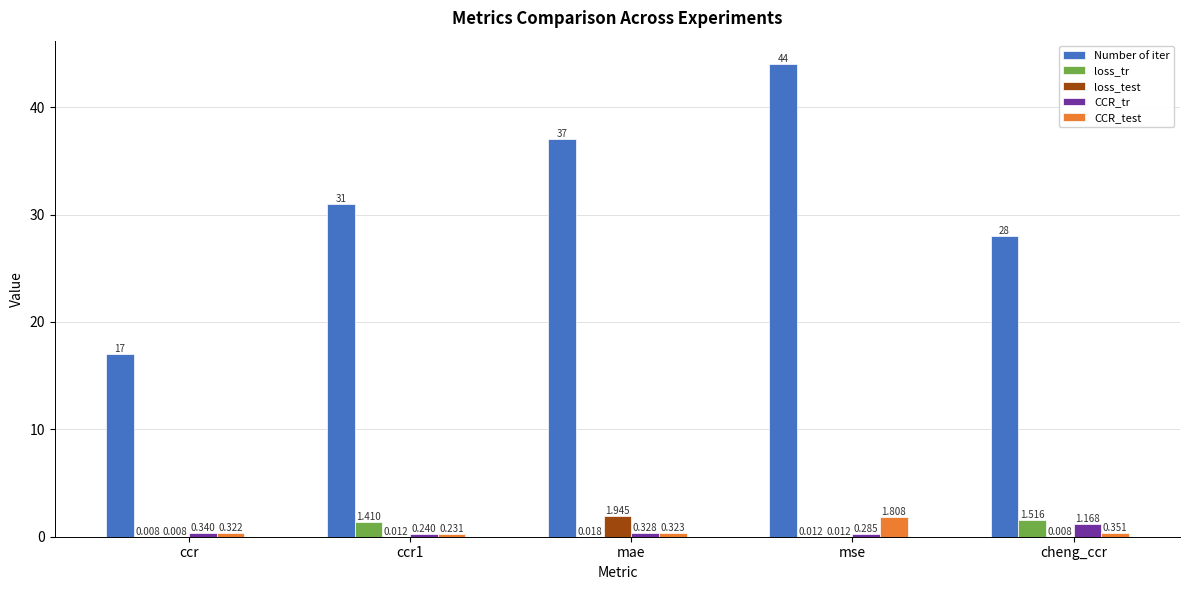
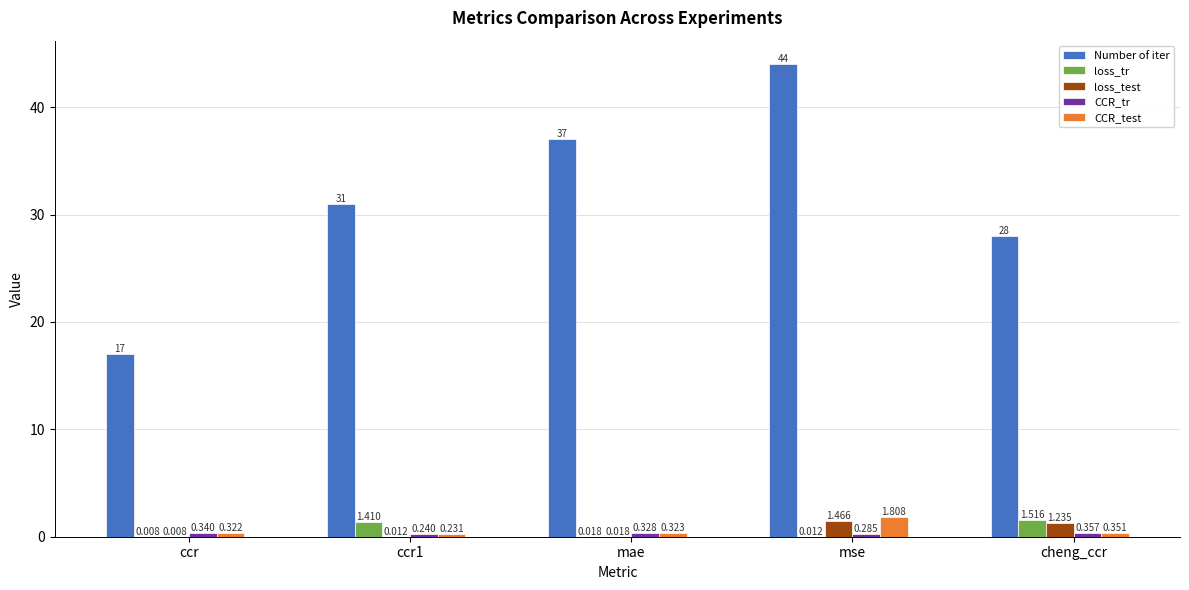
loss_test, mae: 1.945 -> 0.018
loss_test, mse: 0.012 -> 1.466
loss_test, cheng_ccr: 0.008 -> 1.235
CCR_tr, cheng_ccr: 1.168 -> 0.357
